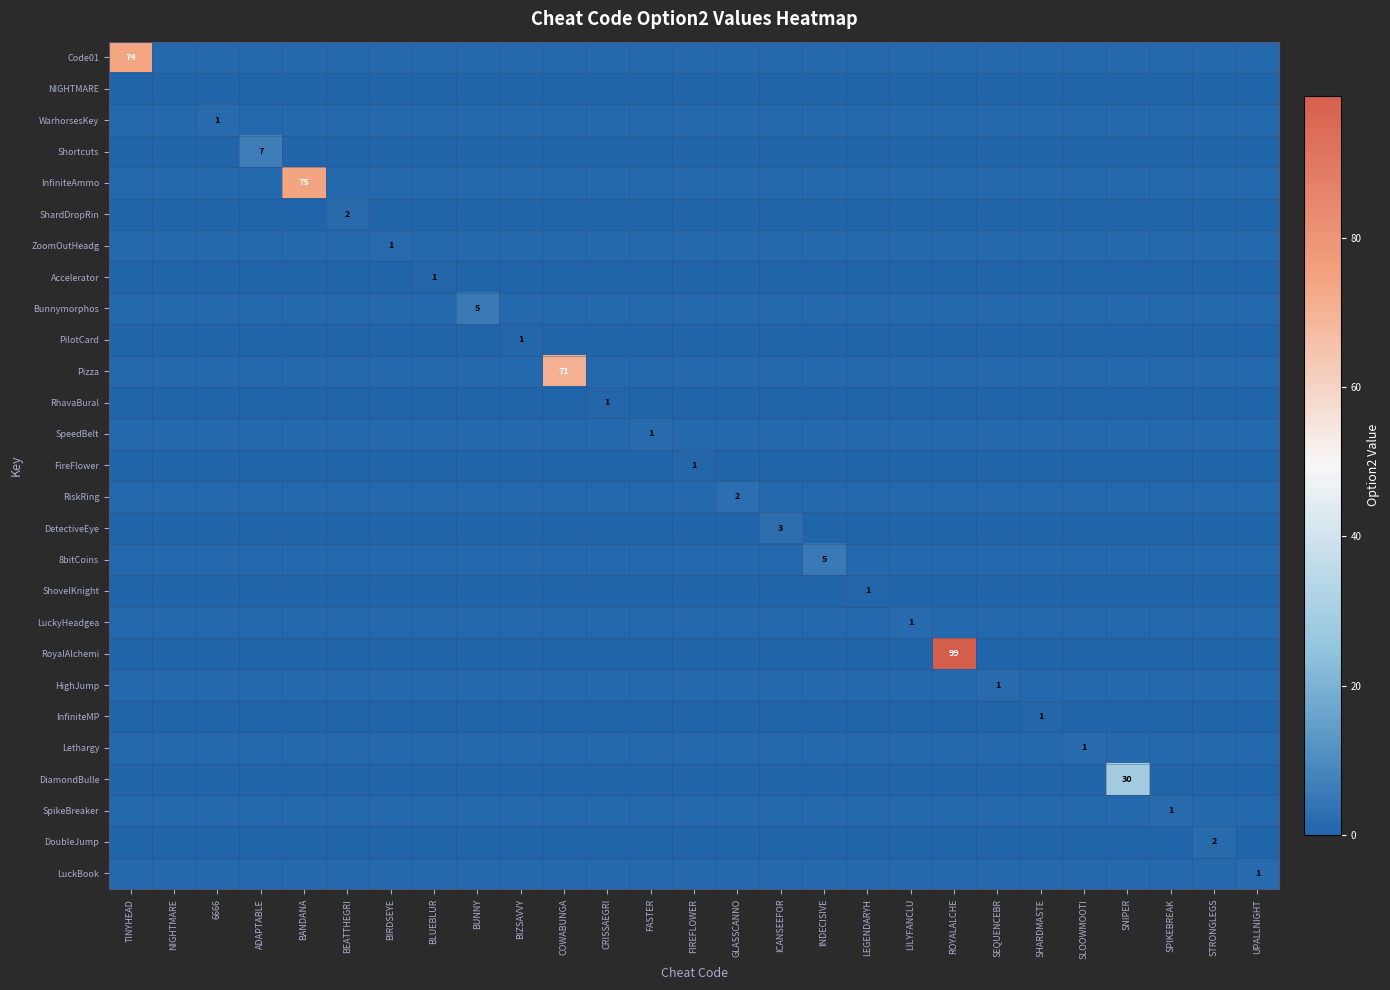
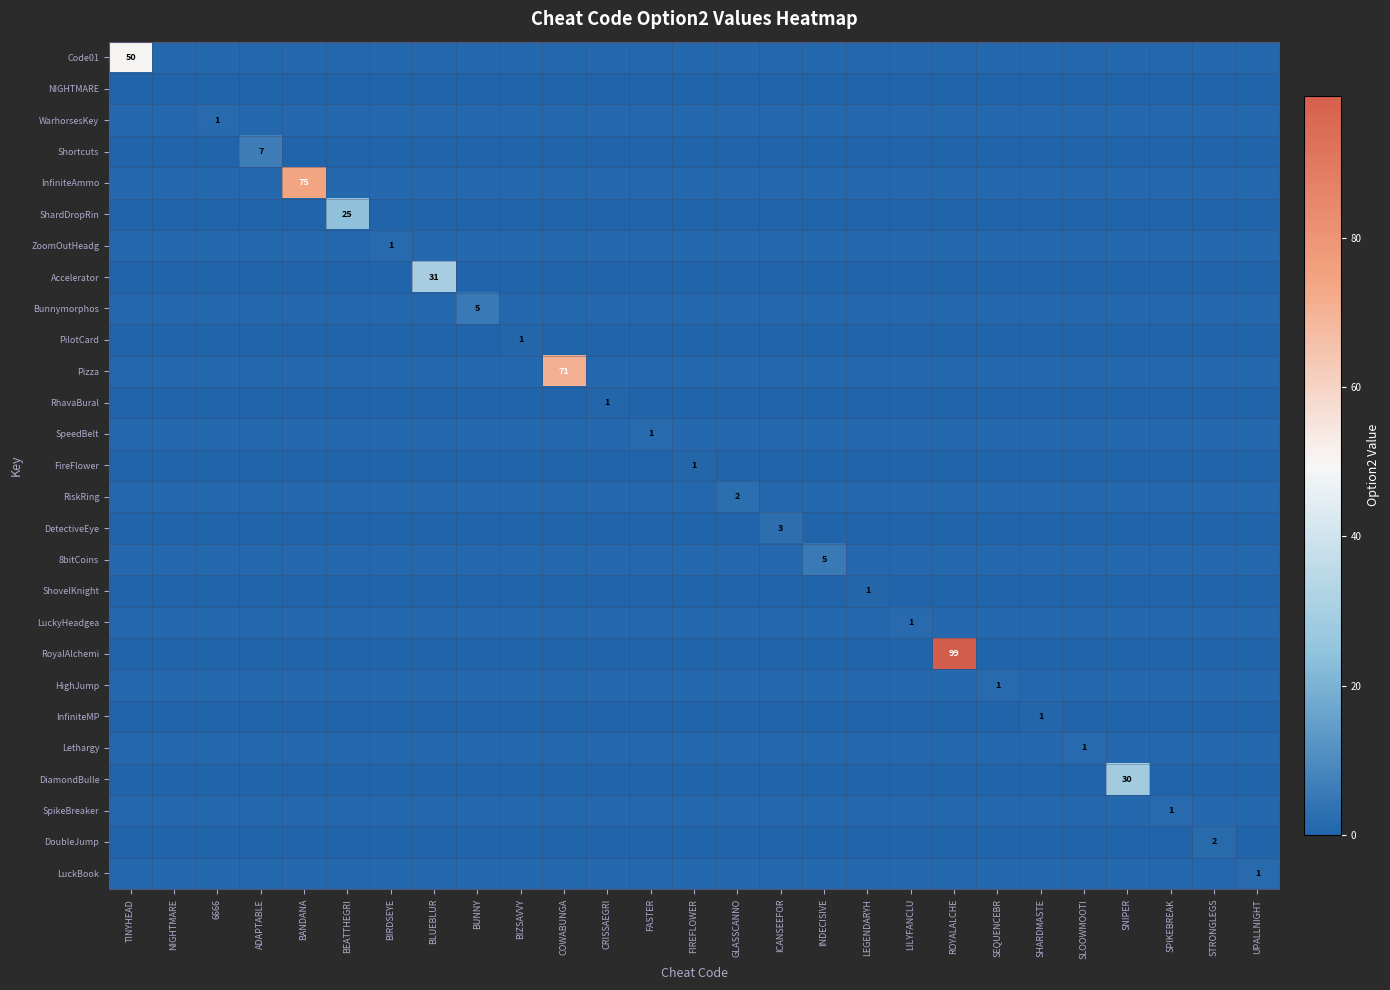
Code01, TINYHEAD: 74 -> 50
ShardDropRin, BEATTHEGRI: 2 -> 25
Accelerator, BLUEBLUR: 1 -> 31
